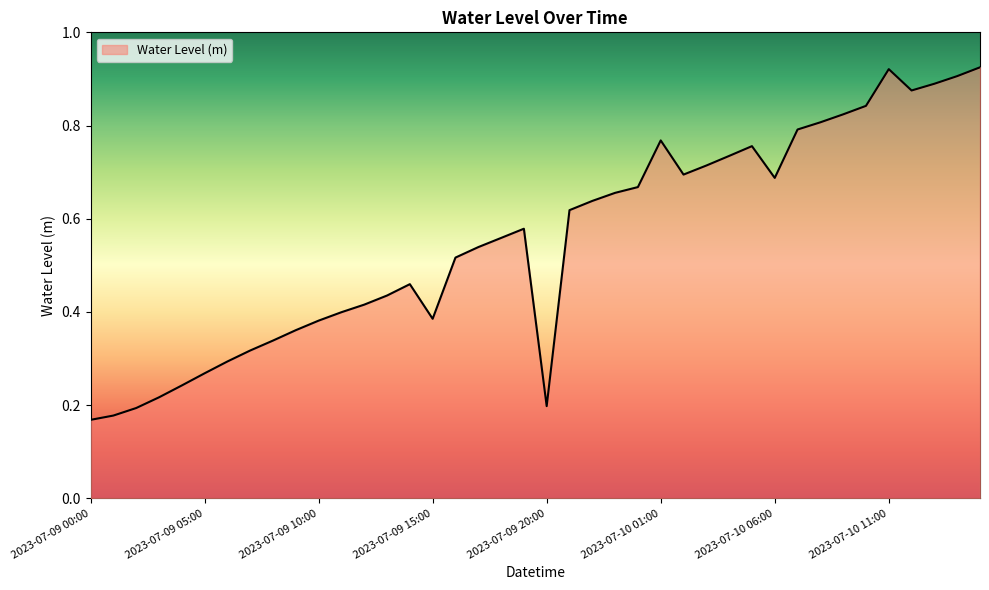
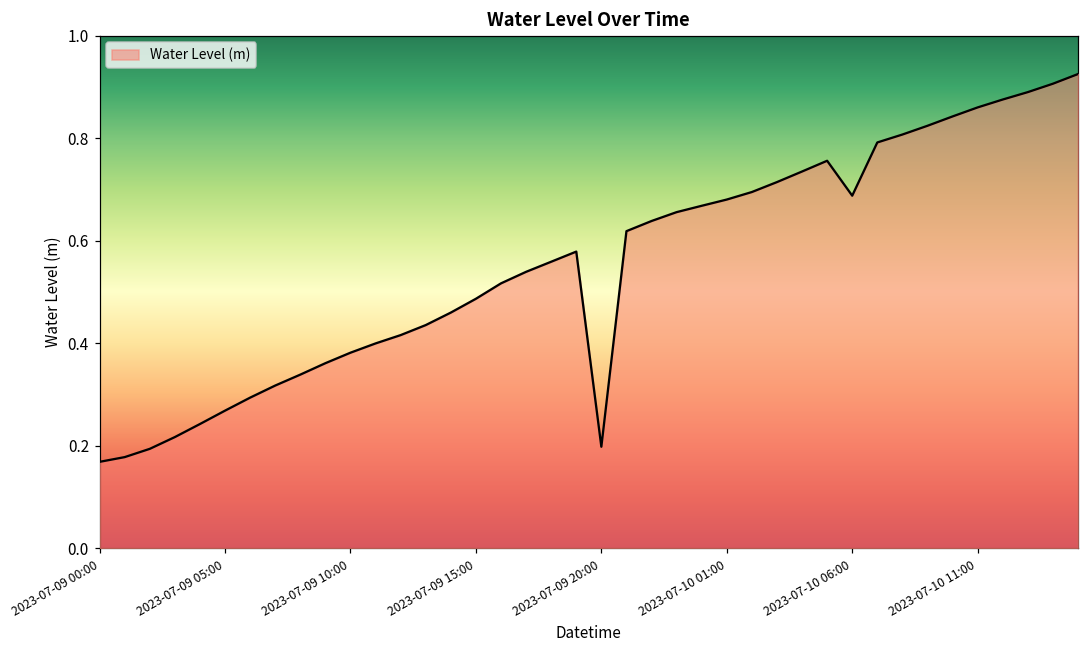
2023-07-09 15:00: 0.39 -> 0.49
2023-07-10 01:00: 0.77 -> 0.68
2023-07-10 11:00: 0.92 -> 0.86
